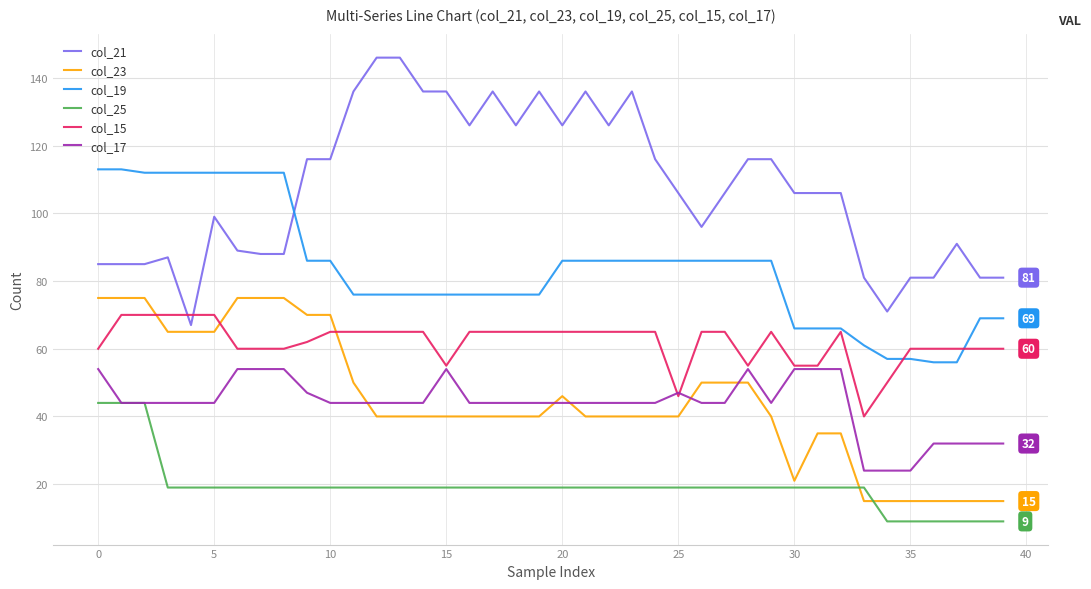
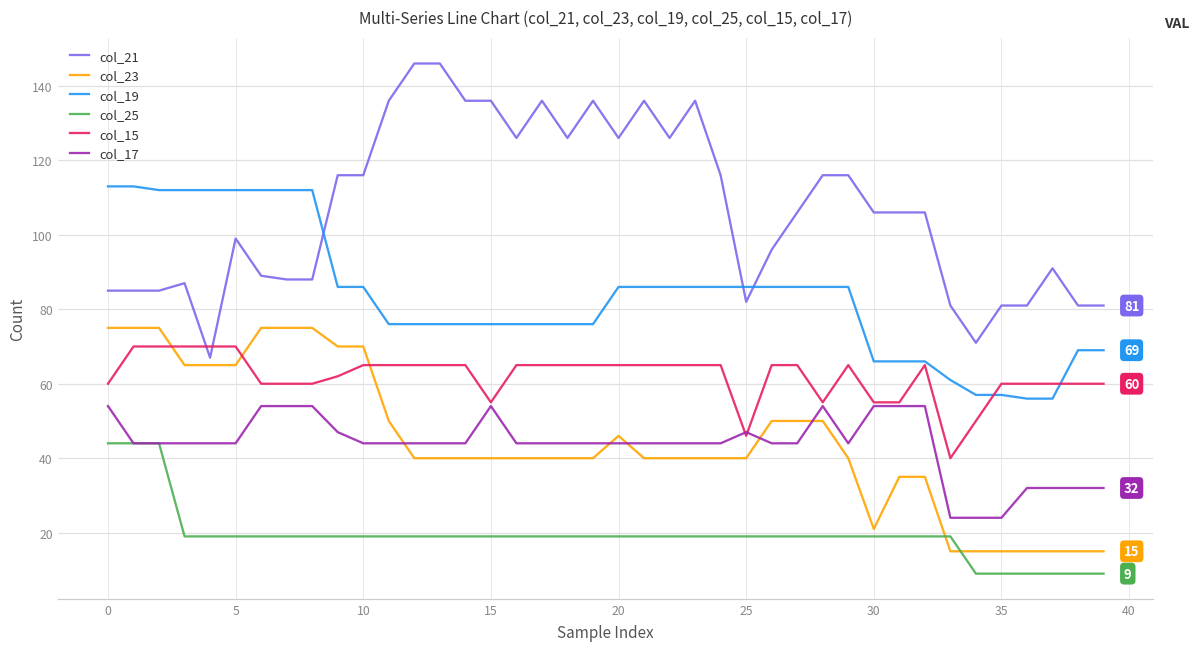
col_21, 25: 106 -> 82
